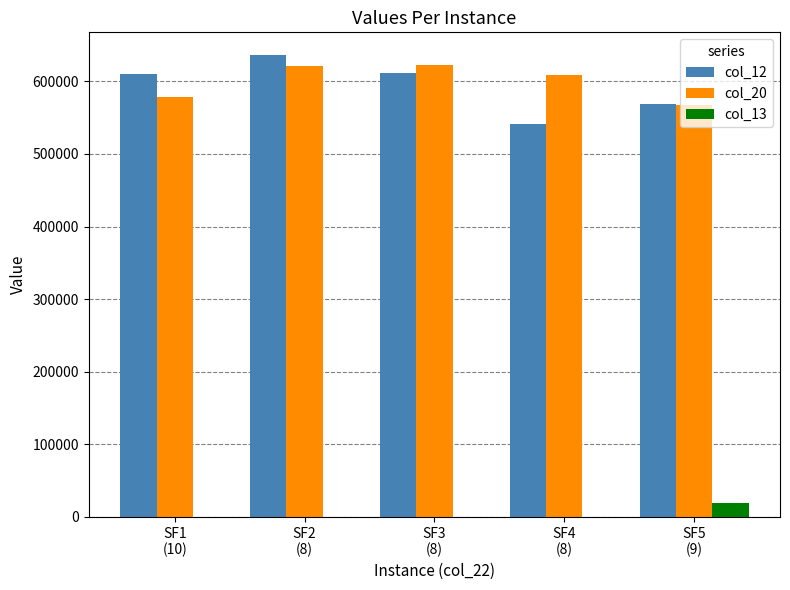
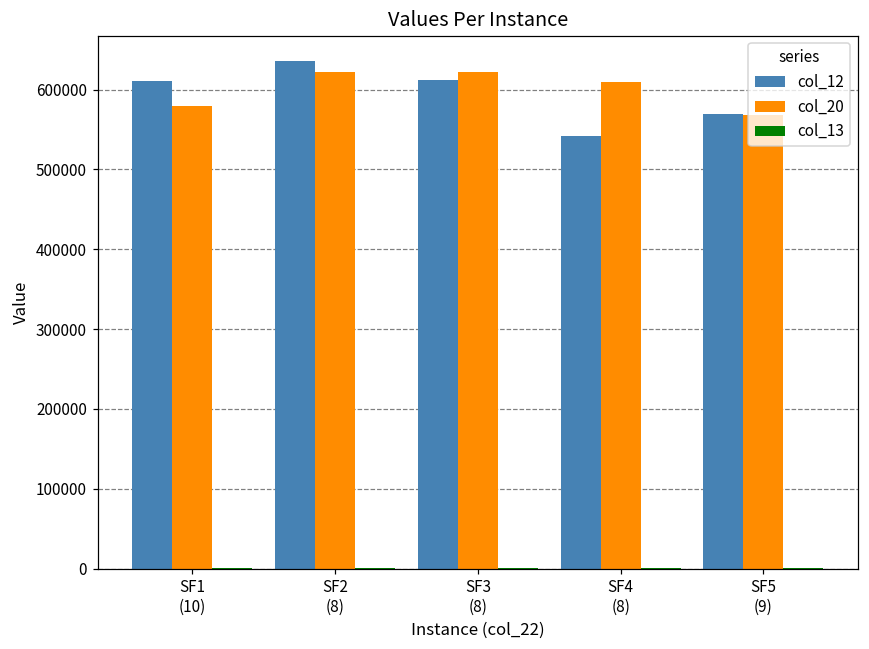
col_13, SF5 (9): 20000 -> 0
